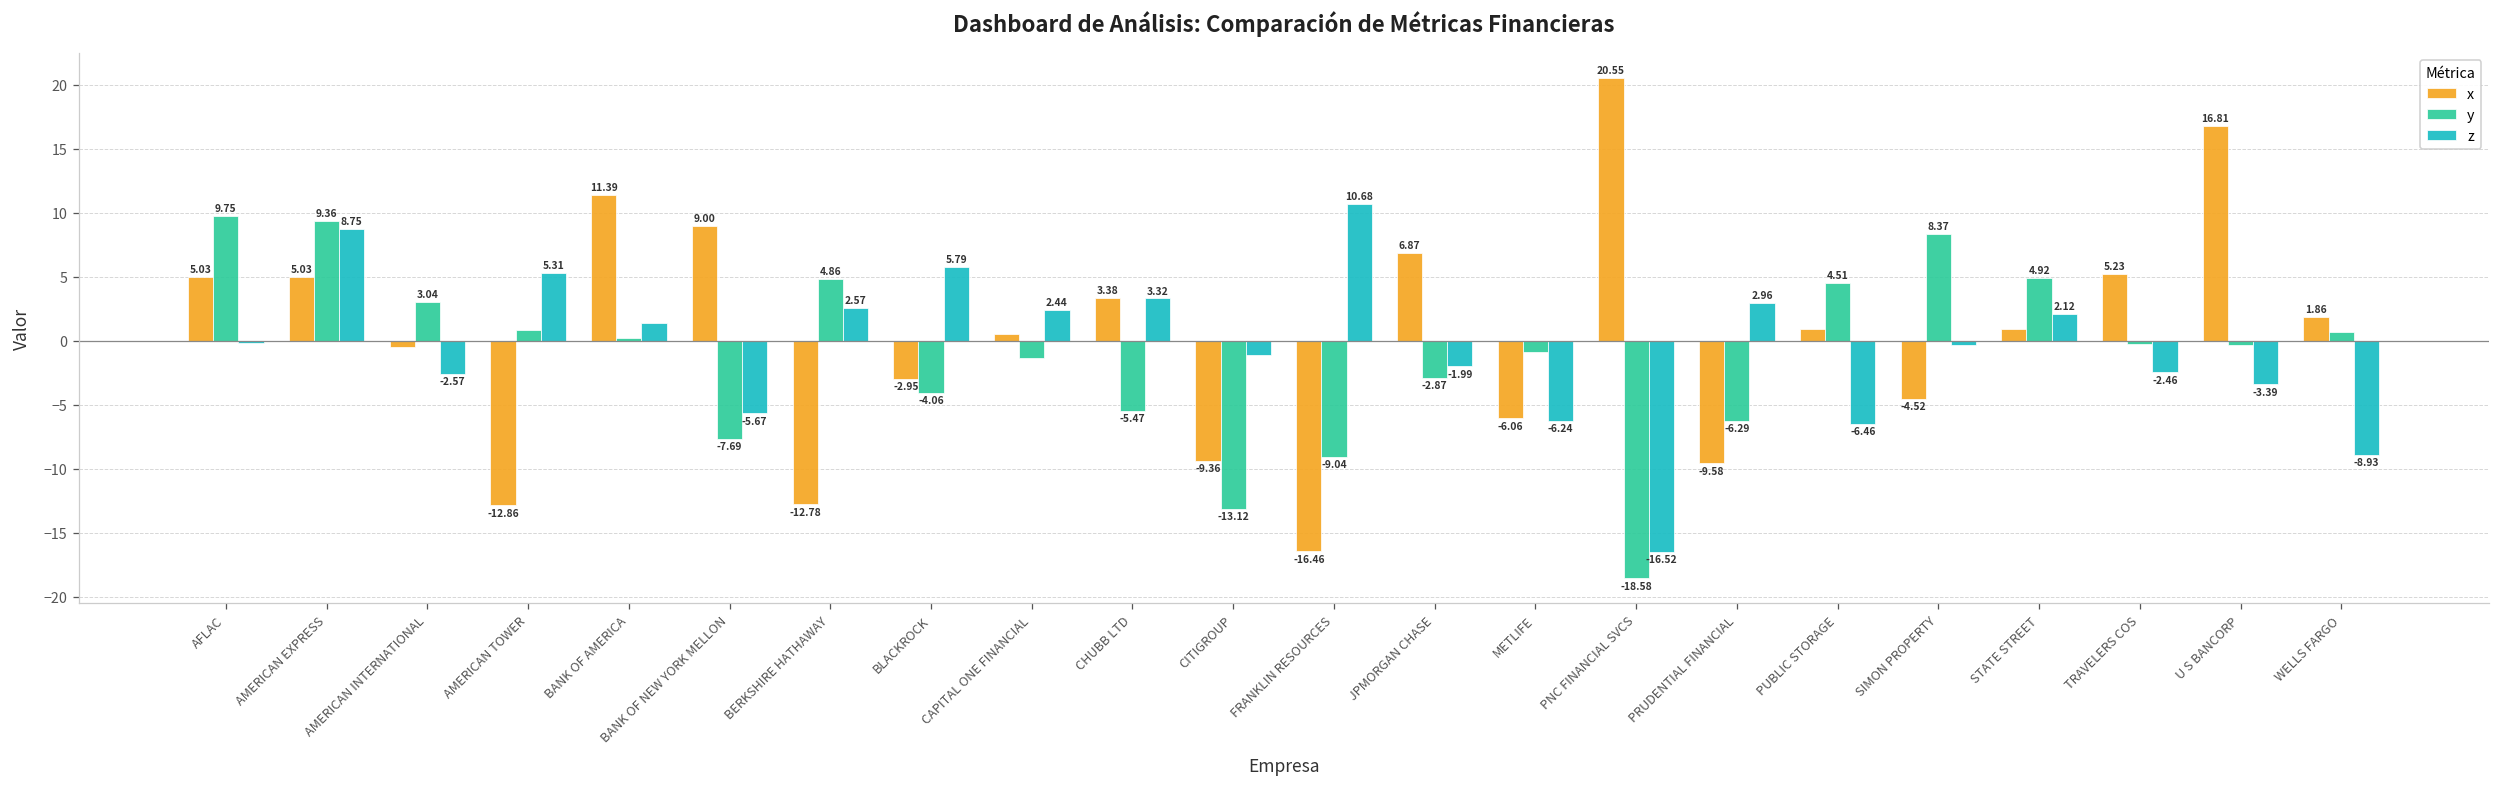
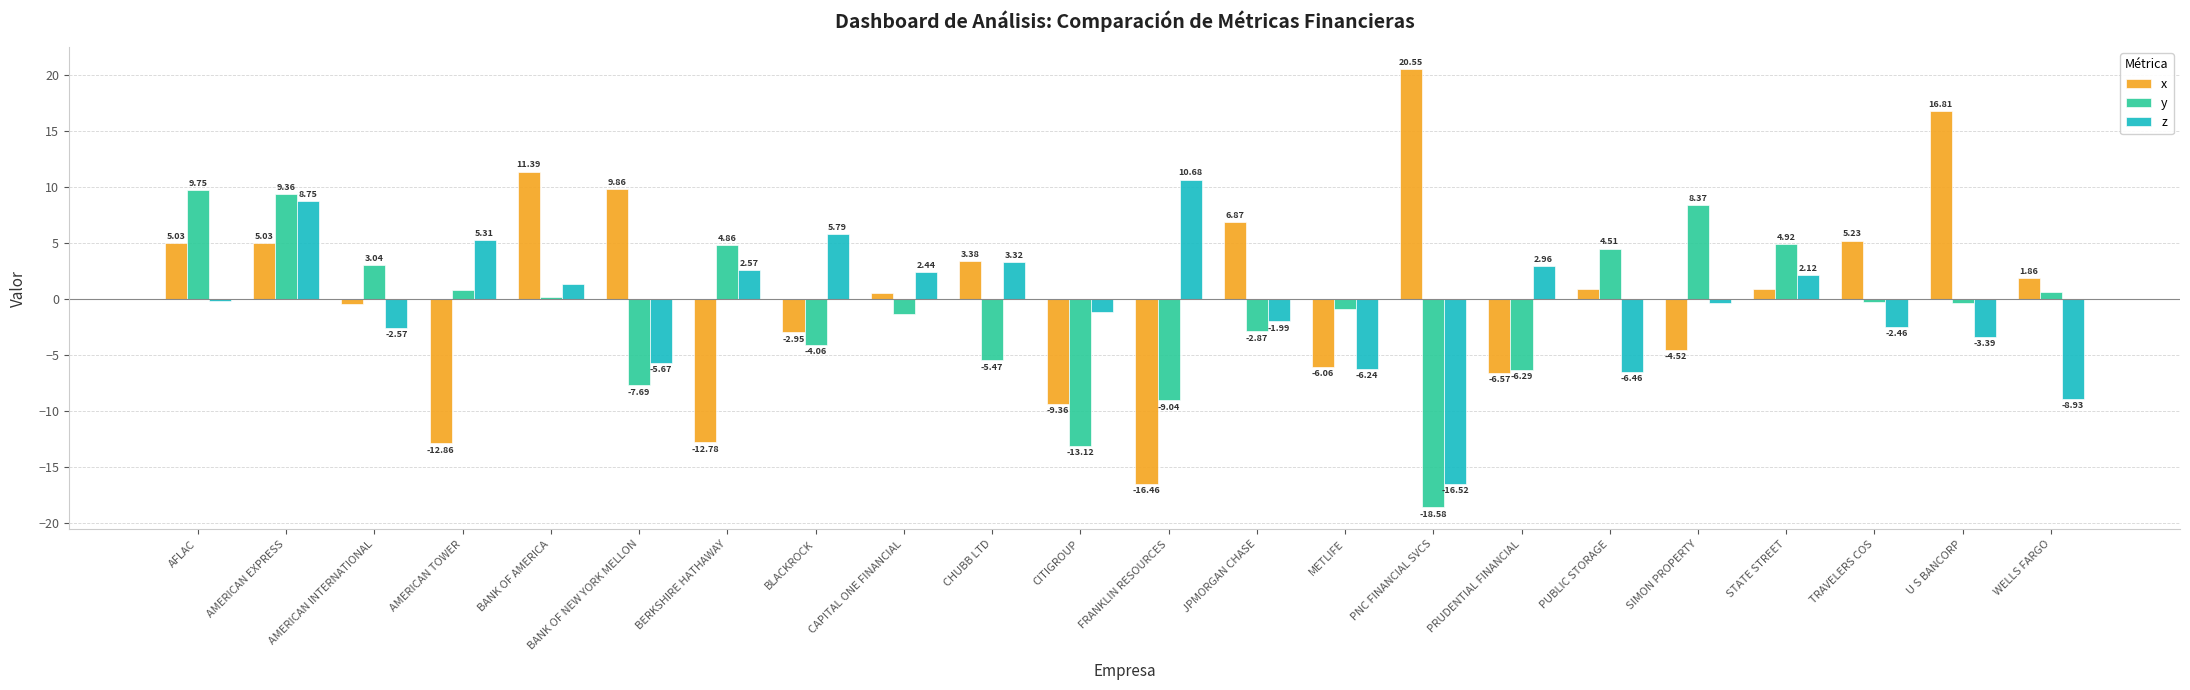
x, BANK OF NEW YORK MELLON: 9.00 -> 9.86
x, PRUDENTIAL FINANCIAL: -9.58 -> -6.57
